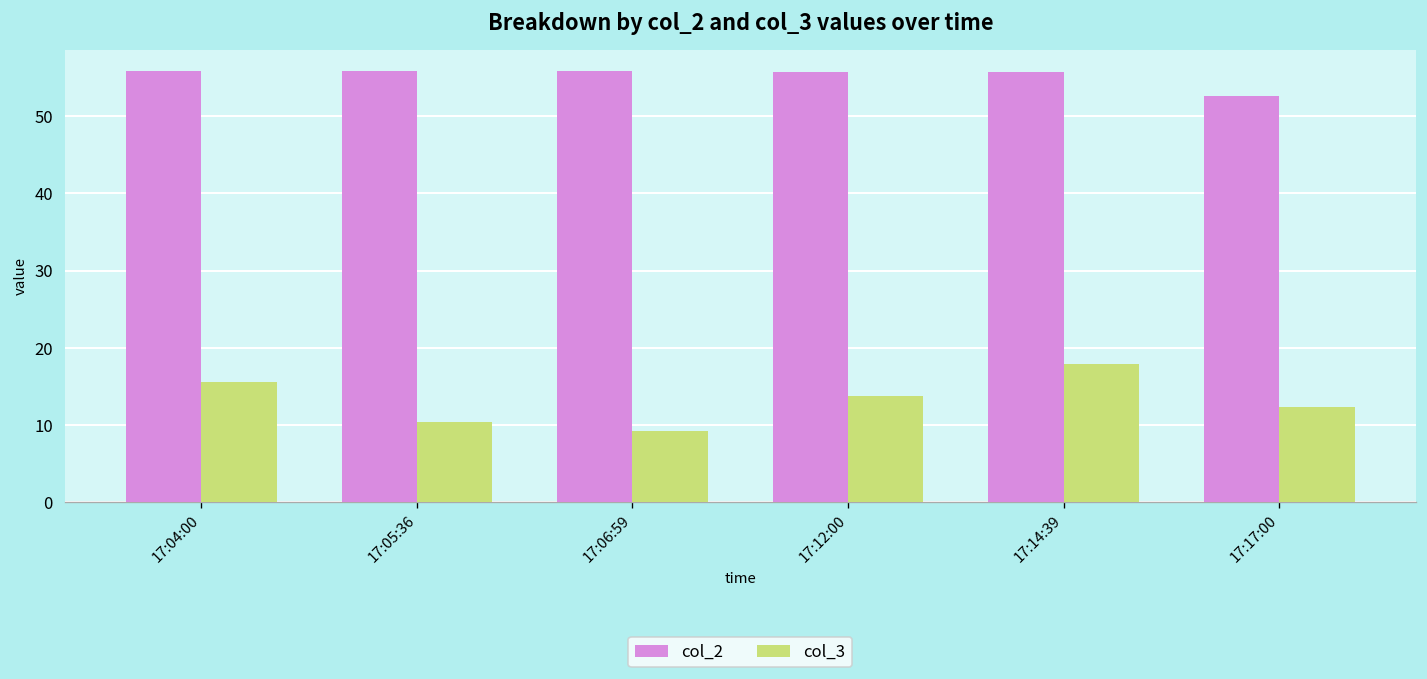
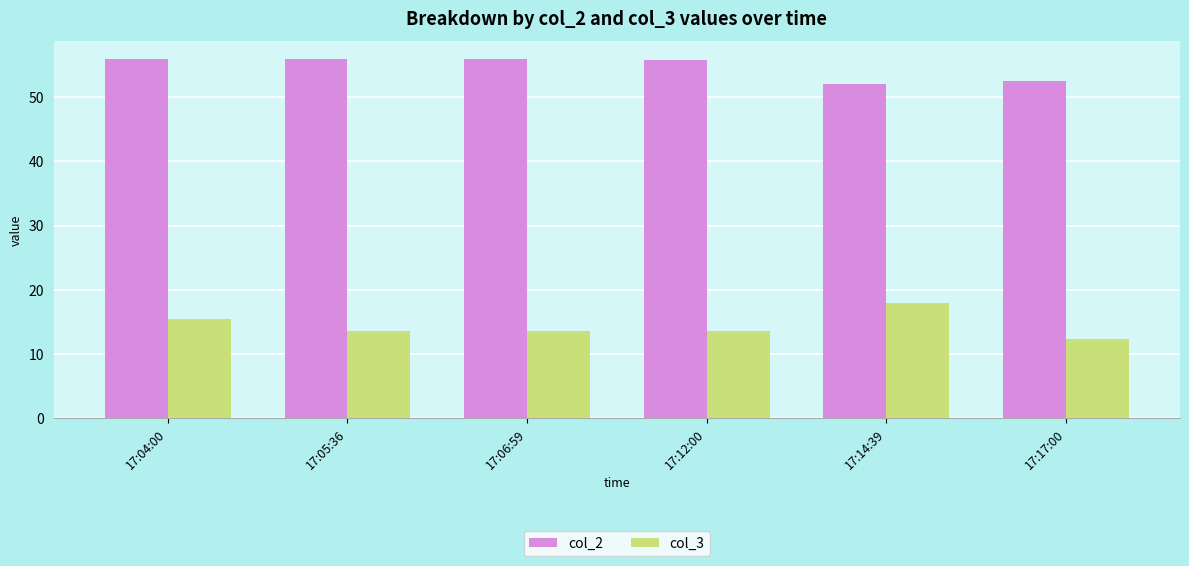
col_3, 17:05:36: 10 -> 14
col_3, 17:06:59: 9 -> 14
col_2, 17:14:39: 56 -> 52
